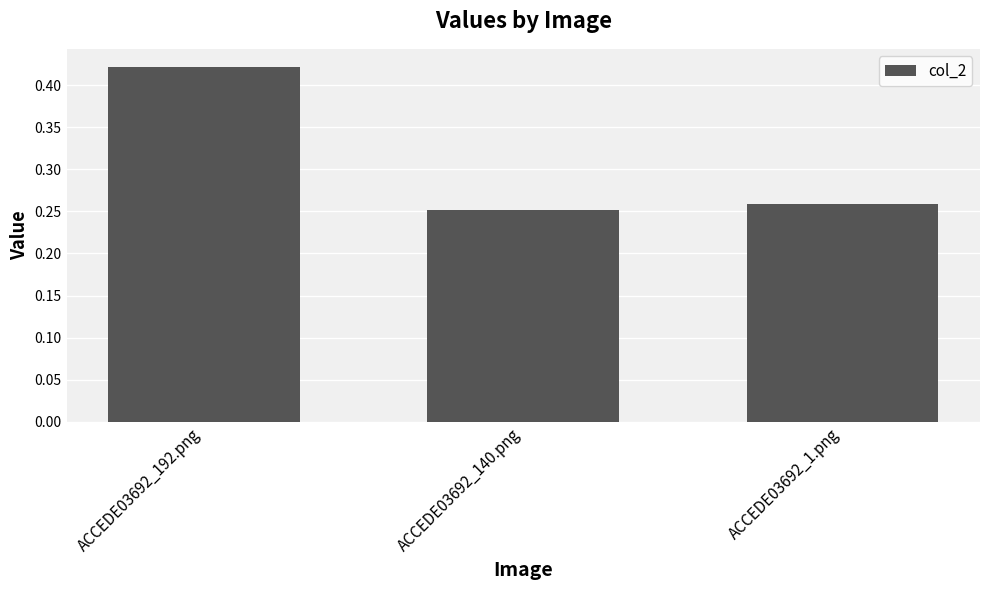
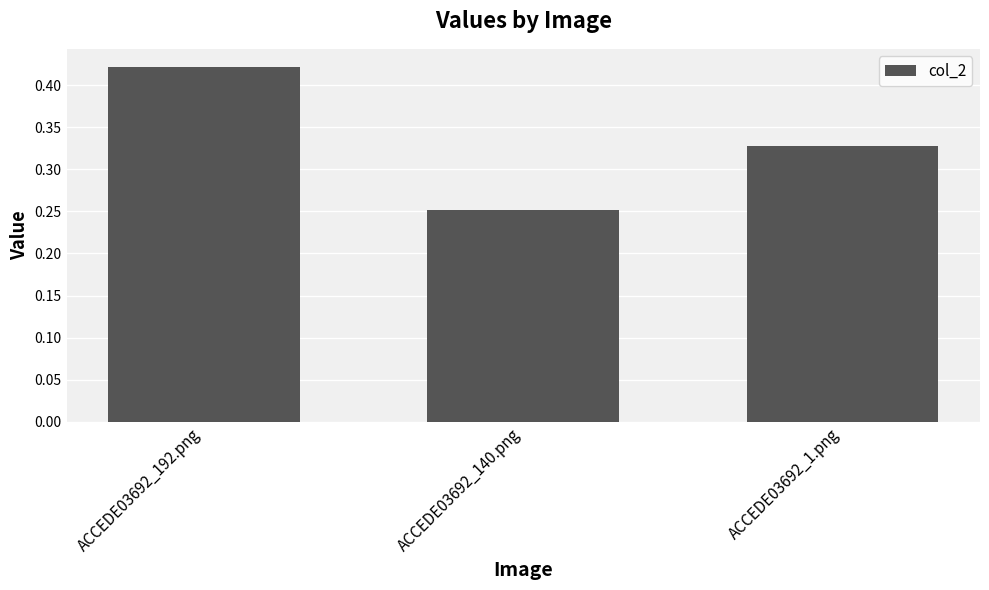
ACCEDE03692_1.png: 0.26 -> 0.33
